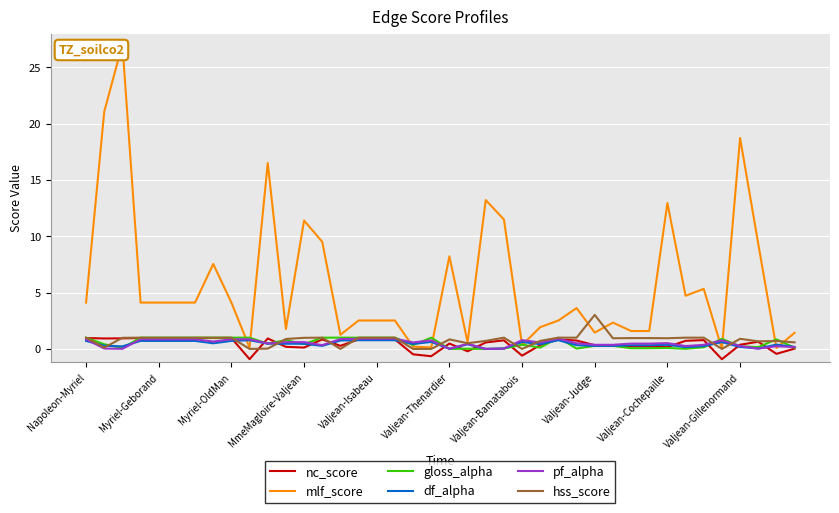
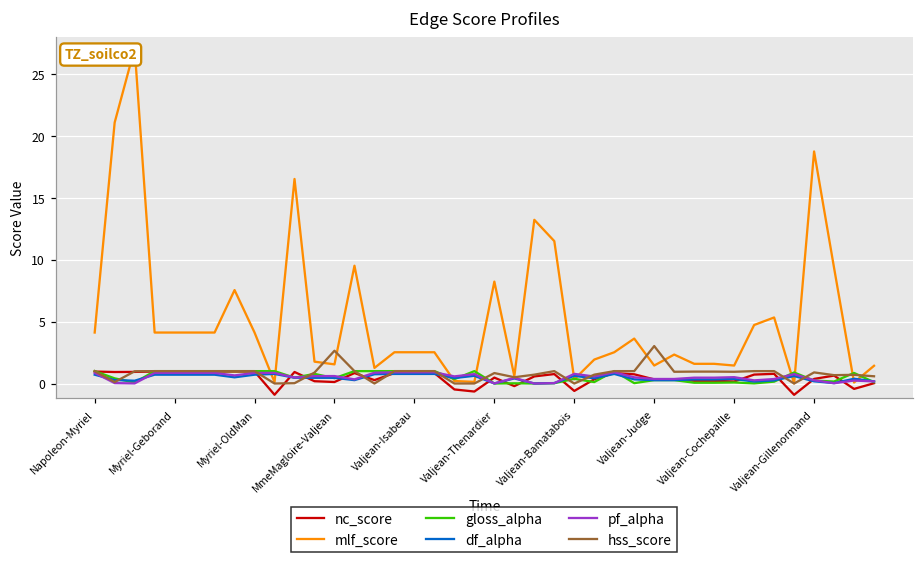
mlf_score, MmeMagloire-Valjean: 11.4 -> 1.5
hss_score, MmeMagloire-Valjean: 1.0 -> 2.6
mlf_score, Valjean-Cochepaille: 13.0 -> 1.5
